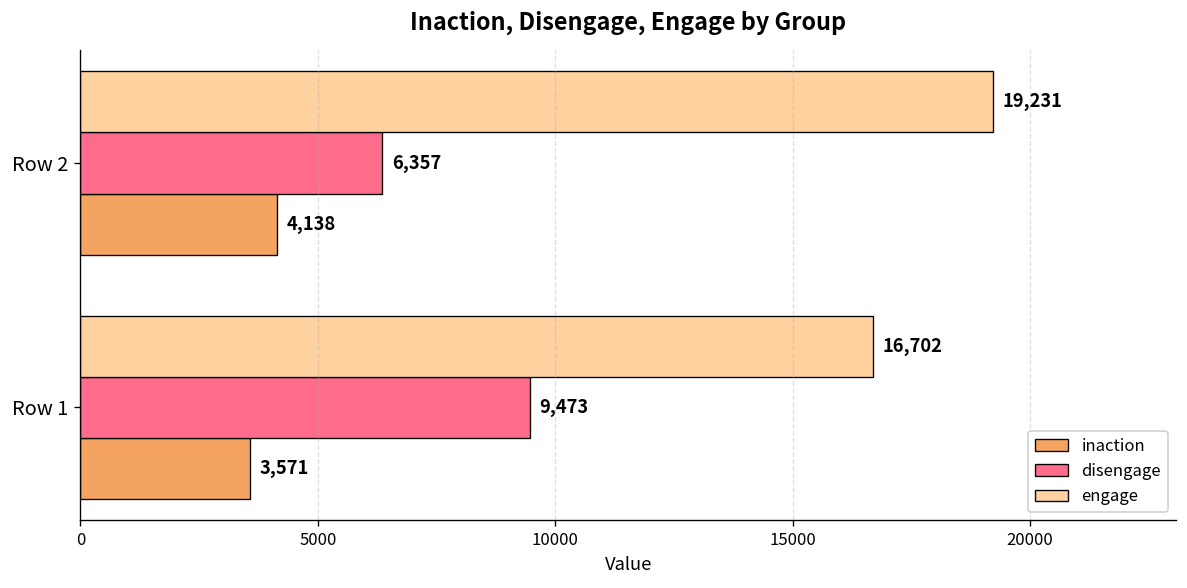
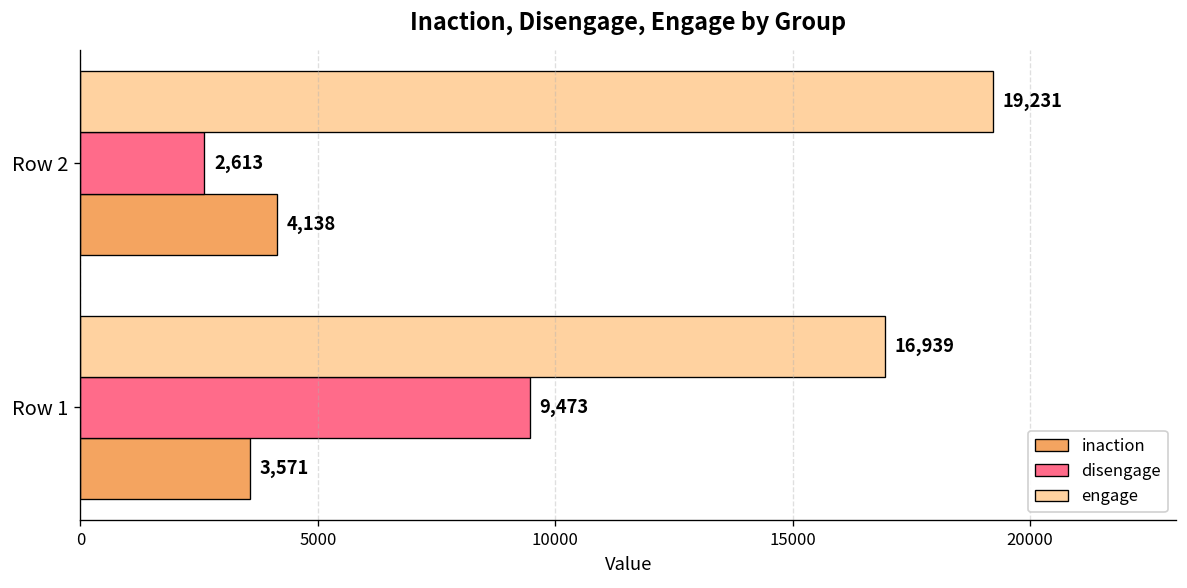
disengage, Row 2: 6,357 -> 2,613
engage, Row 1: 16,702 -> 16,939
